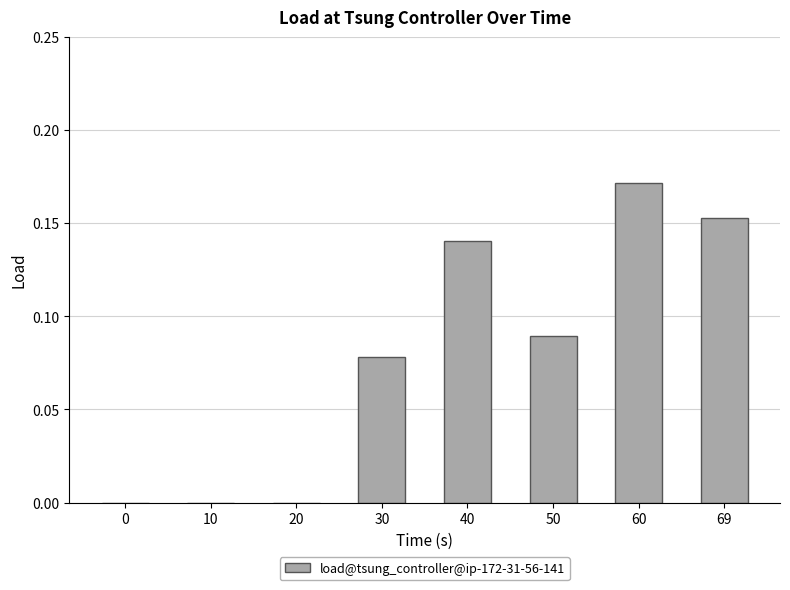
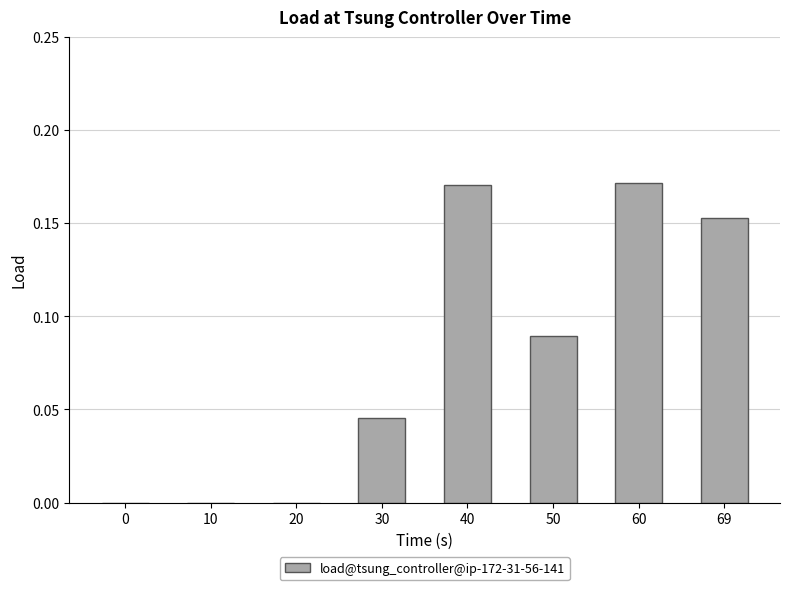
30: 0.078 -> 0.045
40: 0.141 -> 0.171
